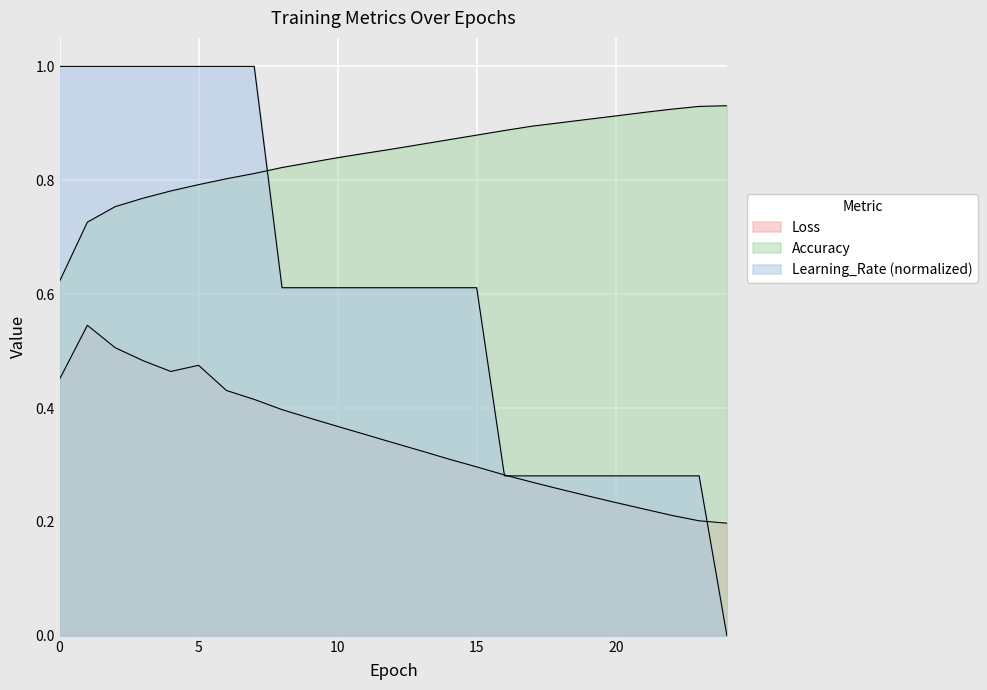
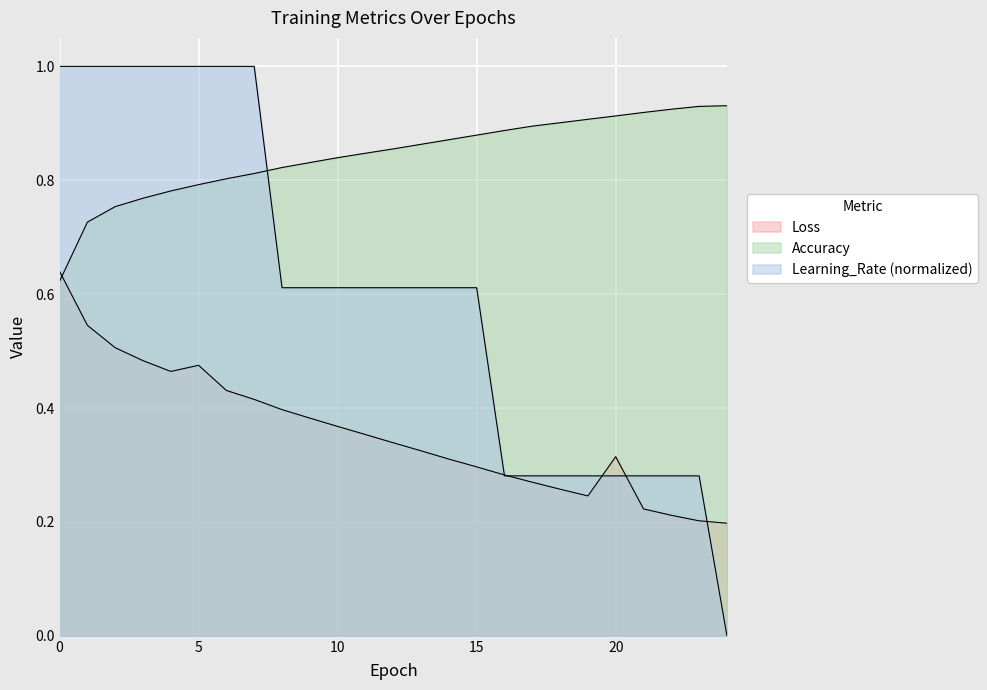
Loss, 0: 0.45 -> 0.64
Loss, 20: 0.23 -> 0.31
